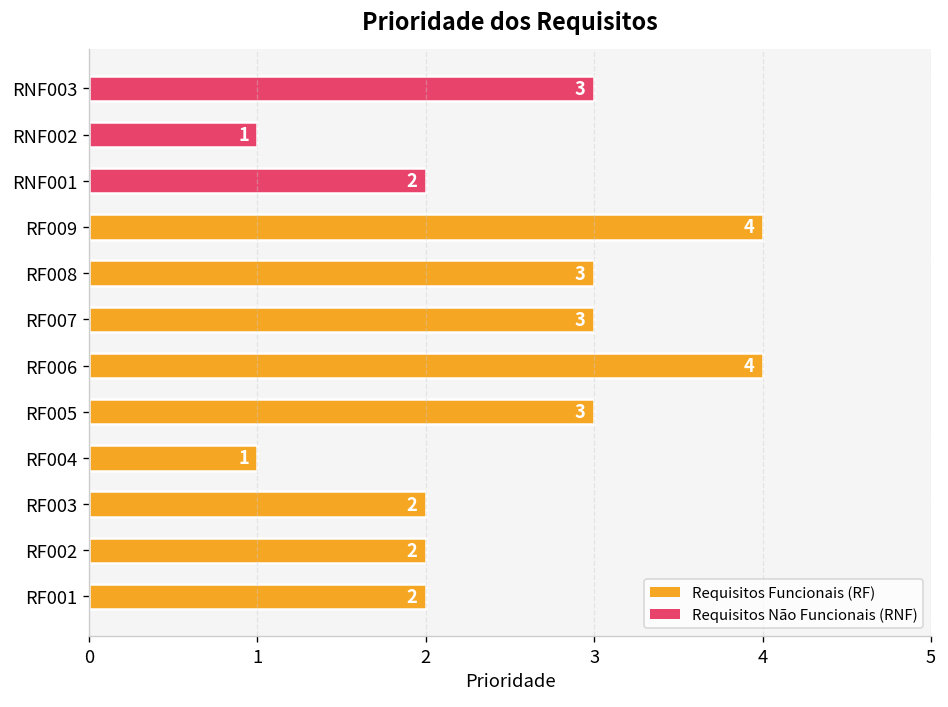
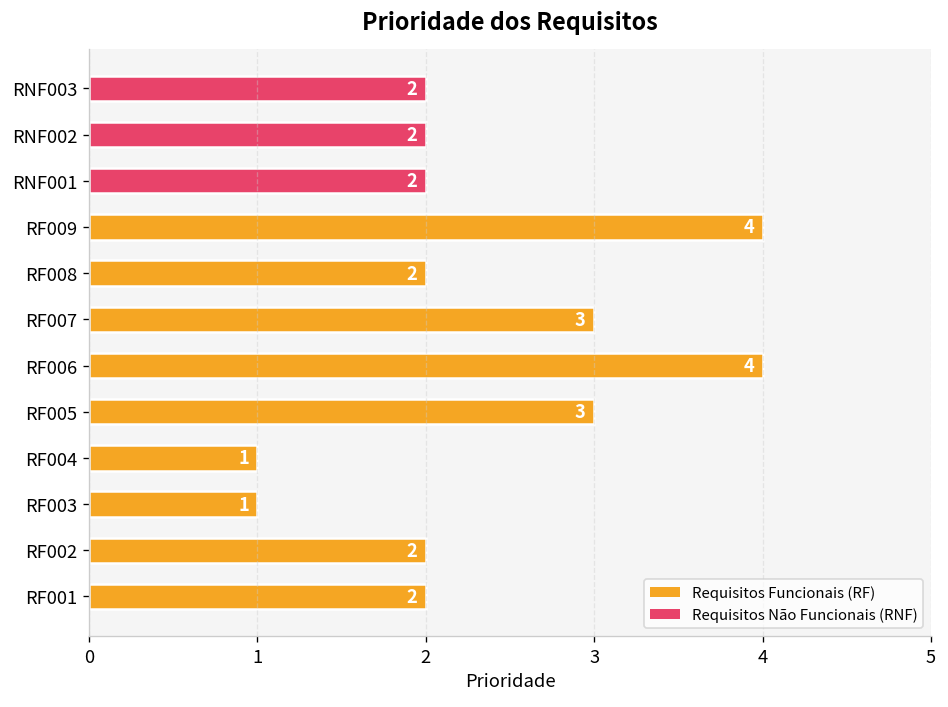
RNF003: 3 -> 2
RNF002: 1 -> 2
RF008: 3 -> 2
RF003: 2 -> 1
